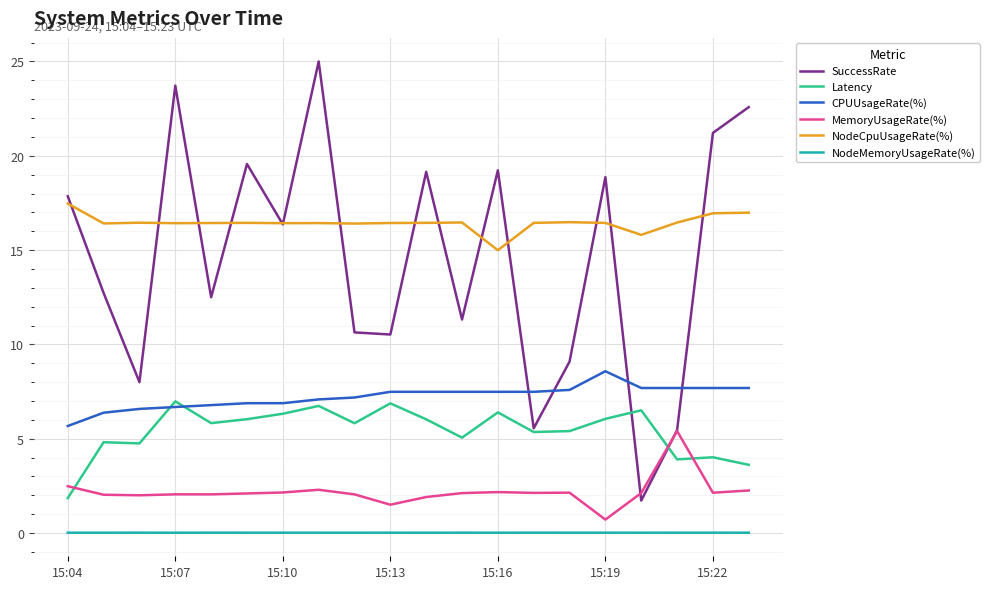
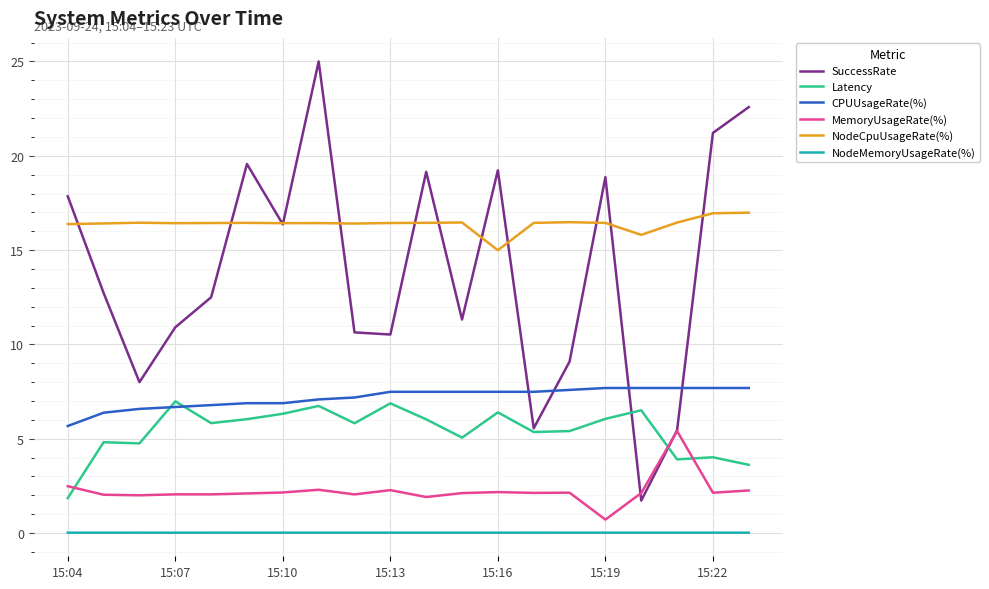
NodeCpuUsageRate(%), 15:04: 17.5 -> 16.4
SuccessRate, 15:07: 23.7 -> 10.9
MemoryUsageRate(%), 15:13: 1.5 -> 2.3
CPUUsageRate(%), 15:19: 8.6 -> 7.7
